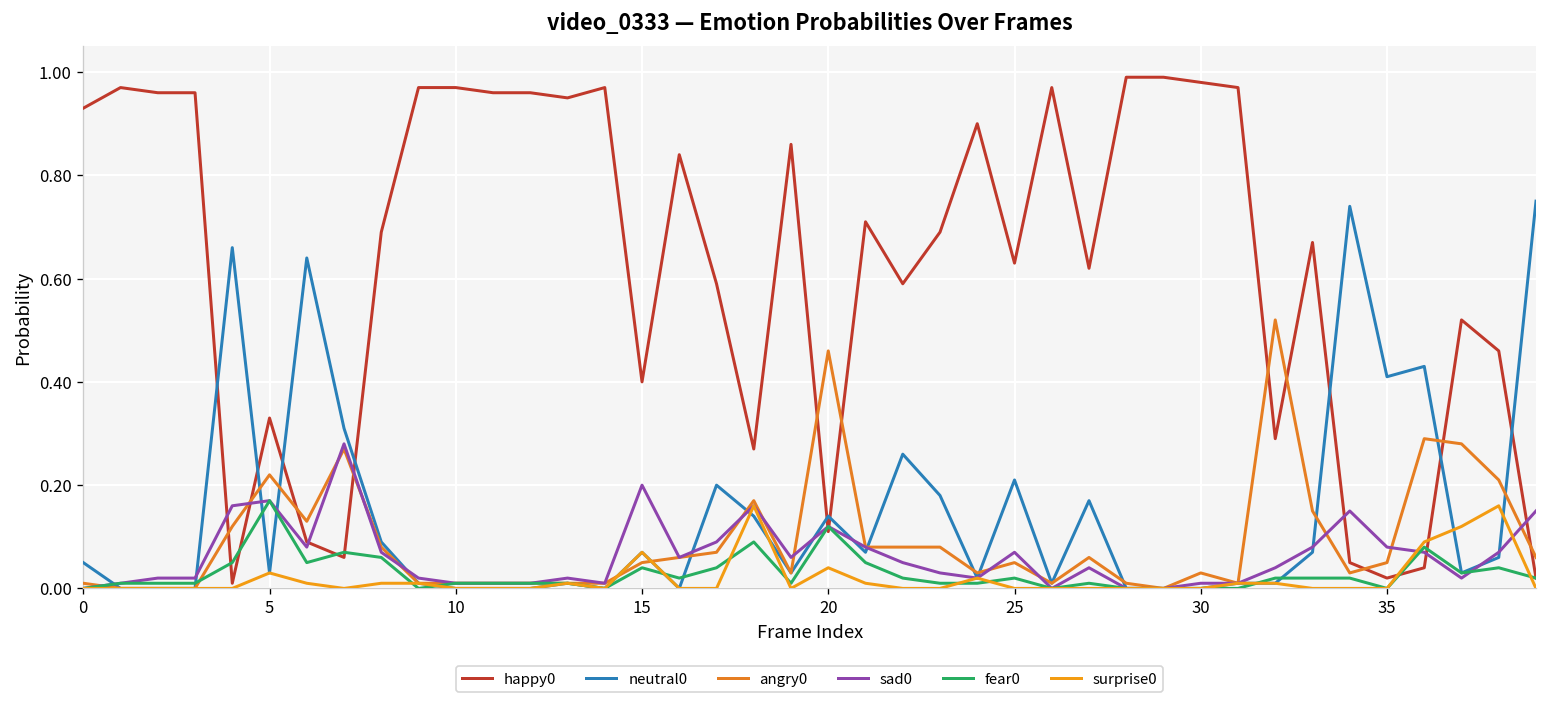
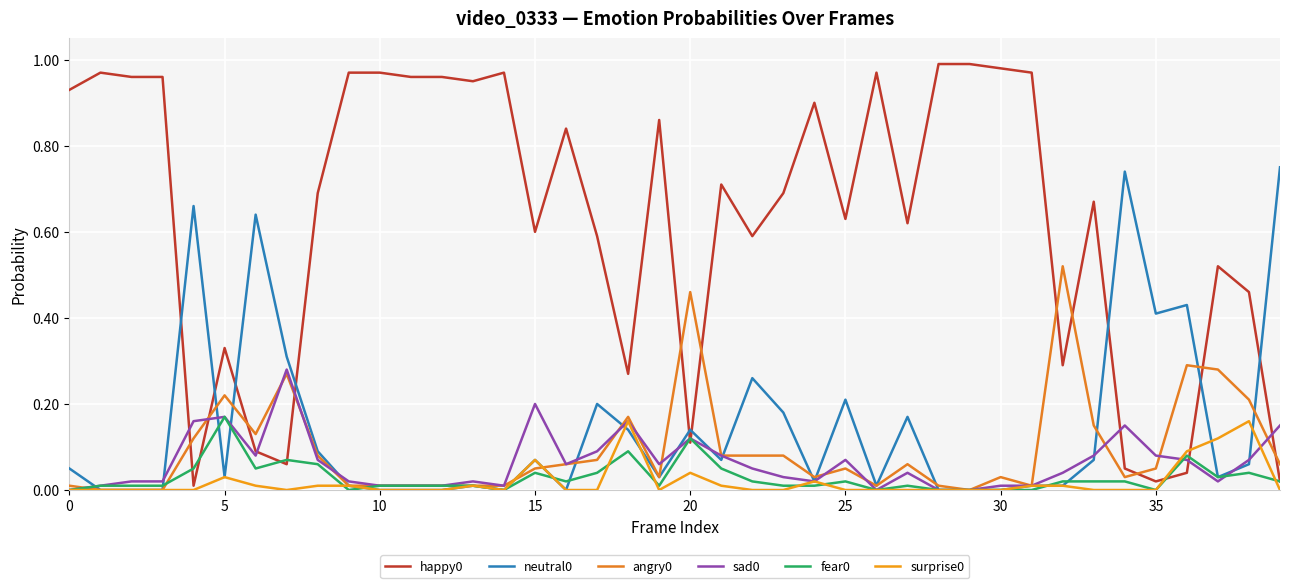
happy0, 15: 0.4 -> 0.6
